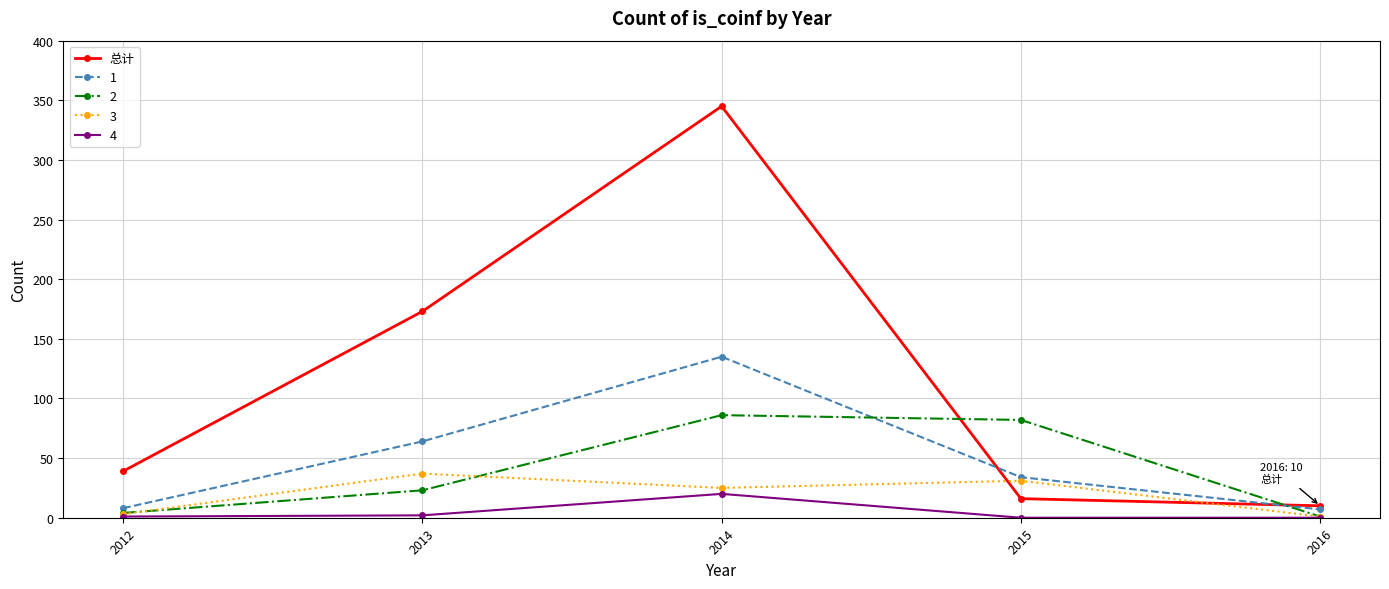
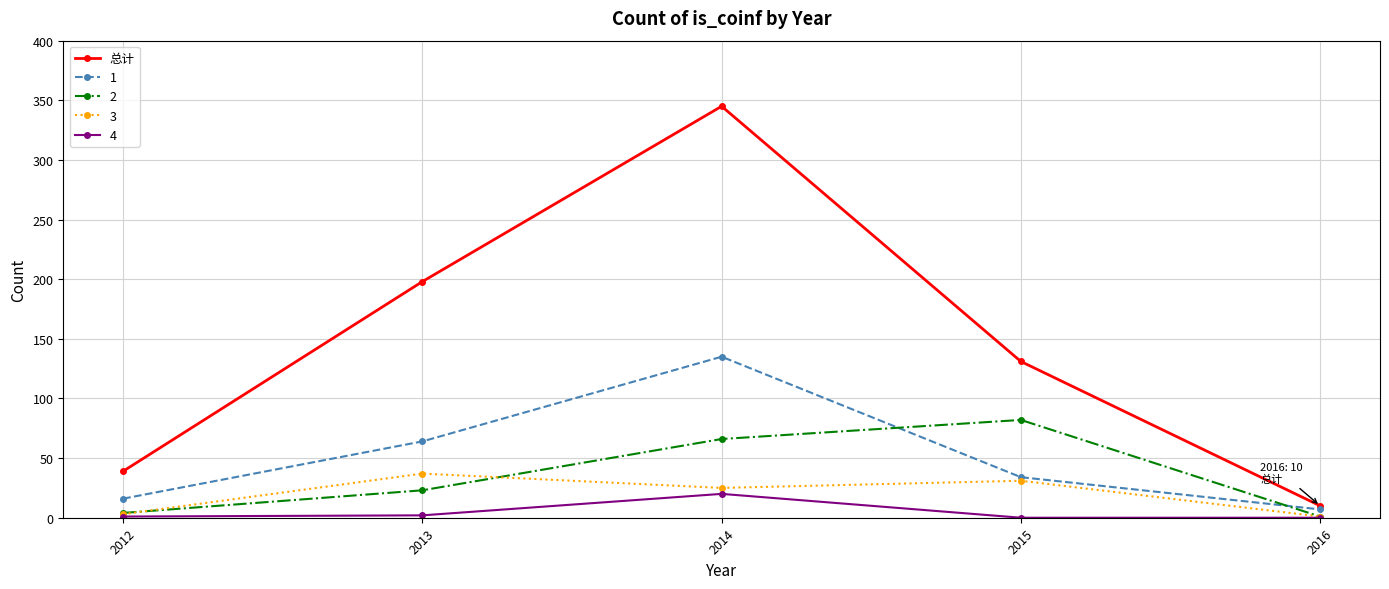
1, 2012: 8 -> 16
总计, 2013: 173 -> 198
2, 2014: 86 -> 66
总计, 2015: 16 -> 131
